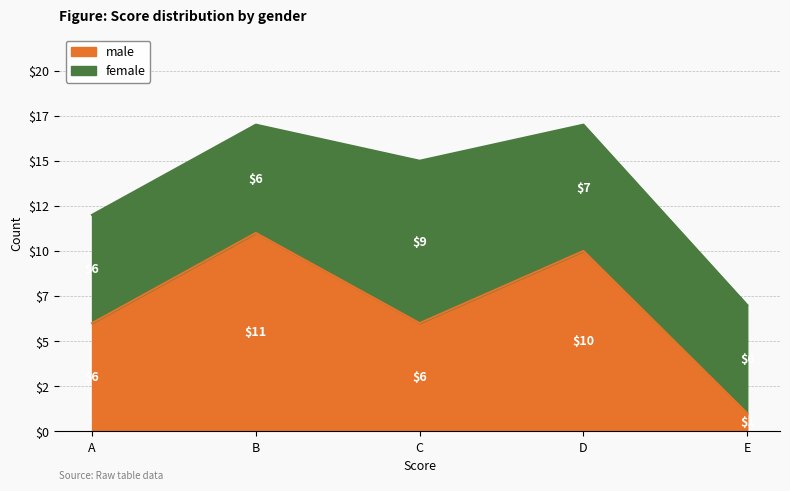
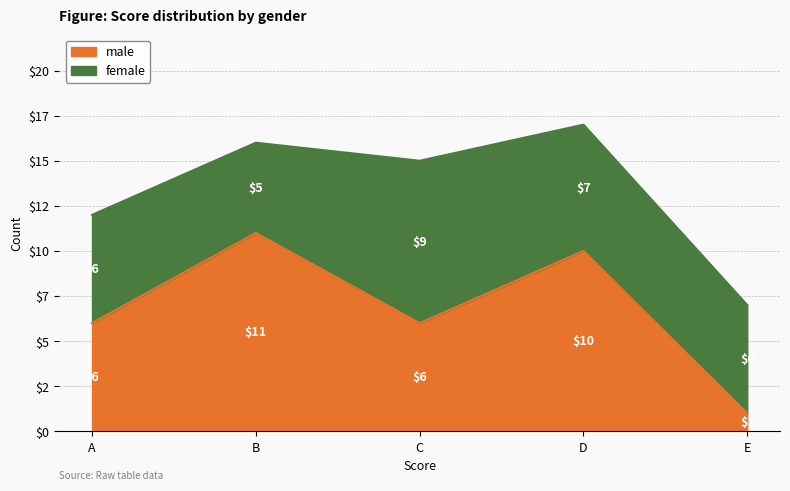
female, B: $6 -> $5
